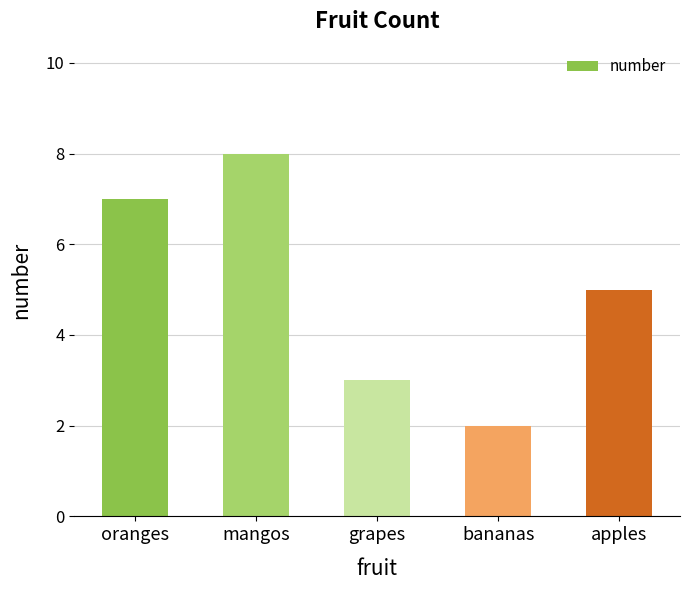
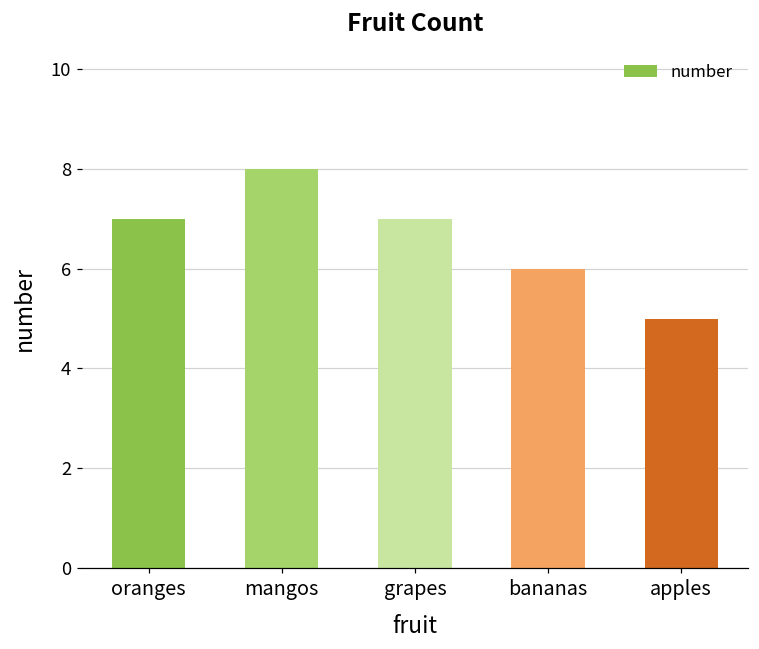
grapes: 3 -> 7
bananas: 2 -> 6
